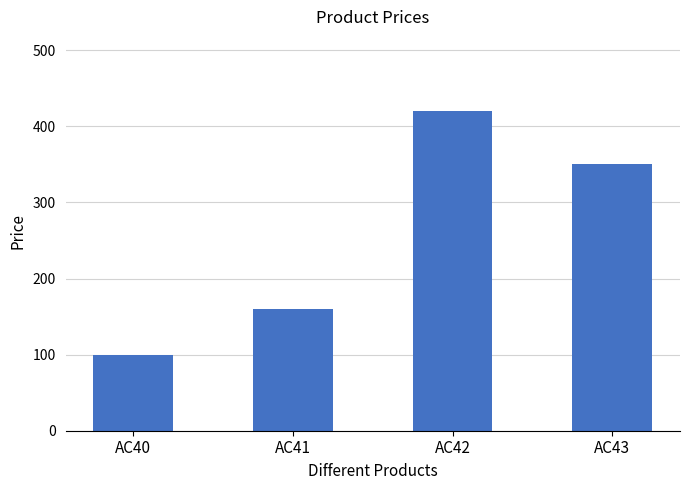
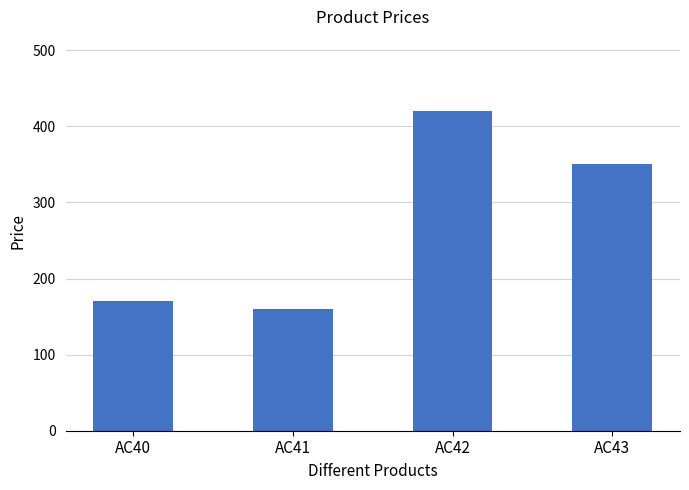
AC40: 100 -> 170
